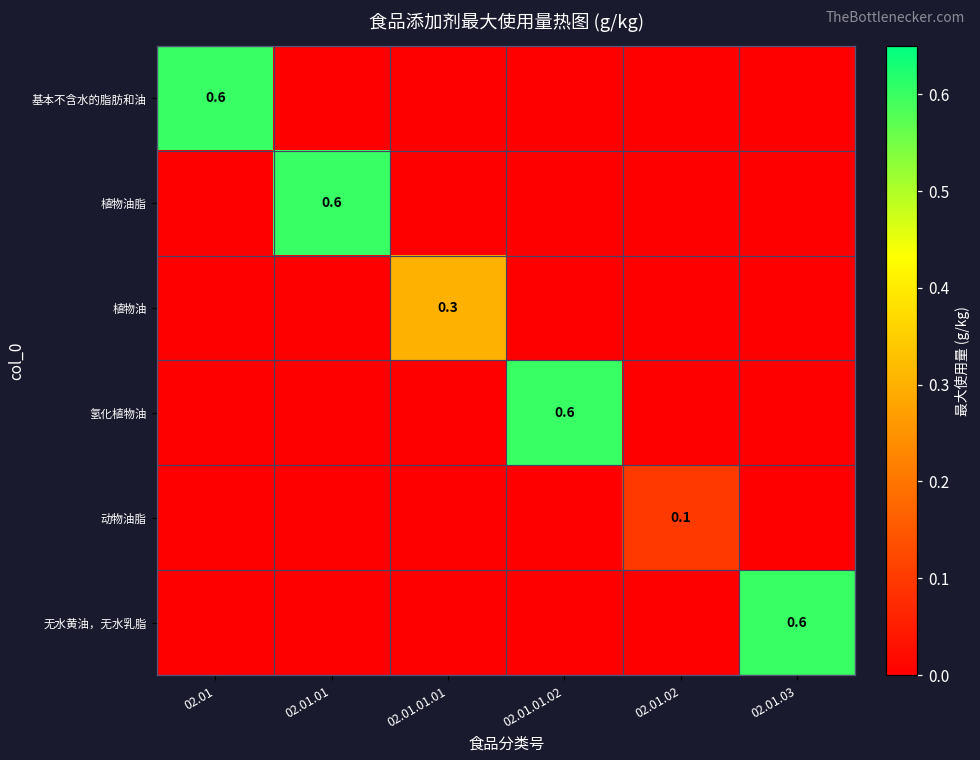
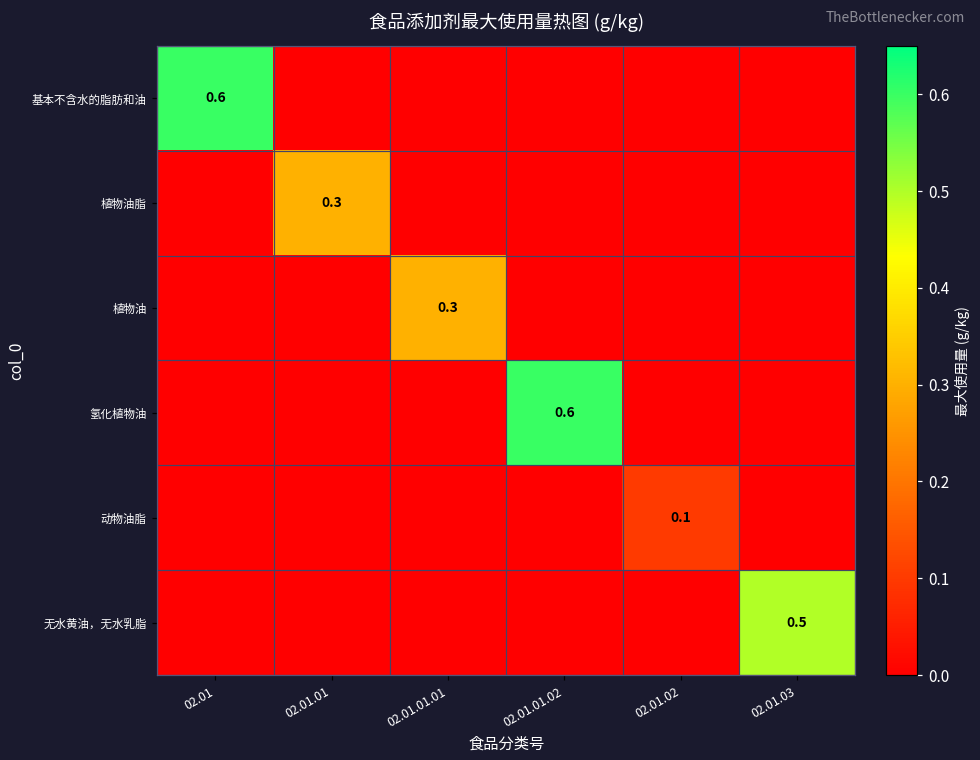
植物油脂, 02.01.01: 0.6 -> 0.3
无水黄油，无水乳脂, 02.01.03: 0.6 -> 0.5
